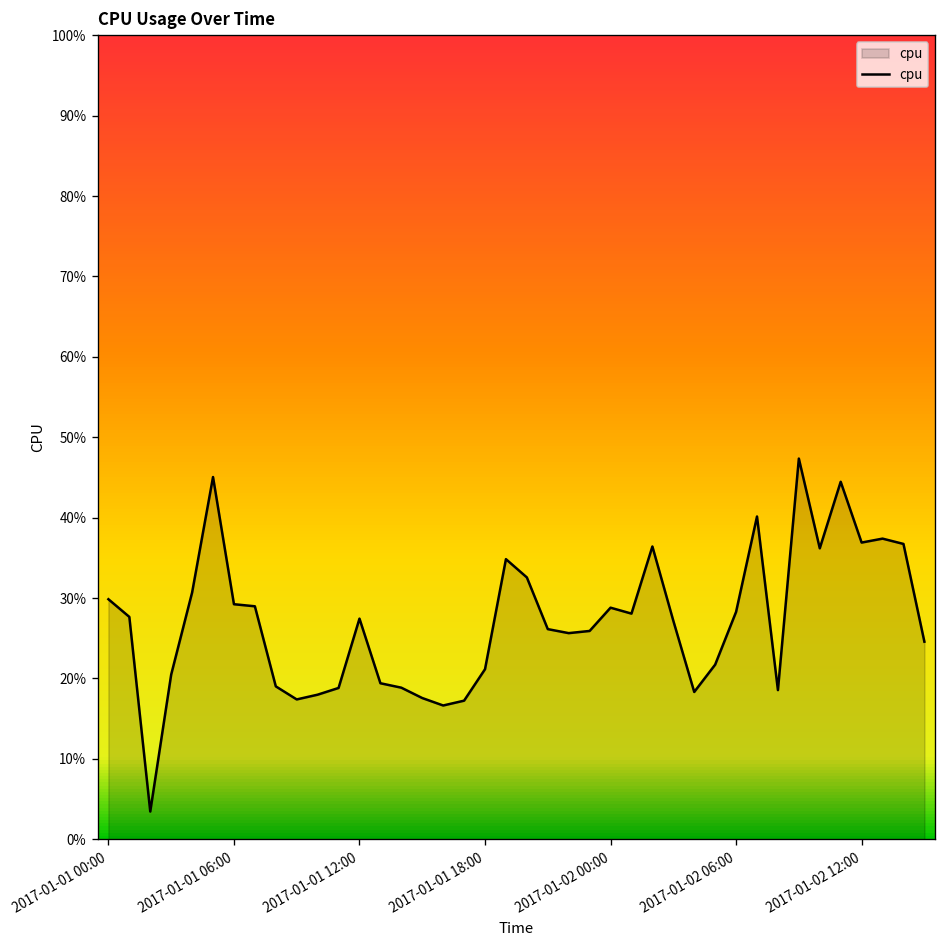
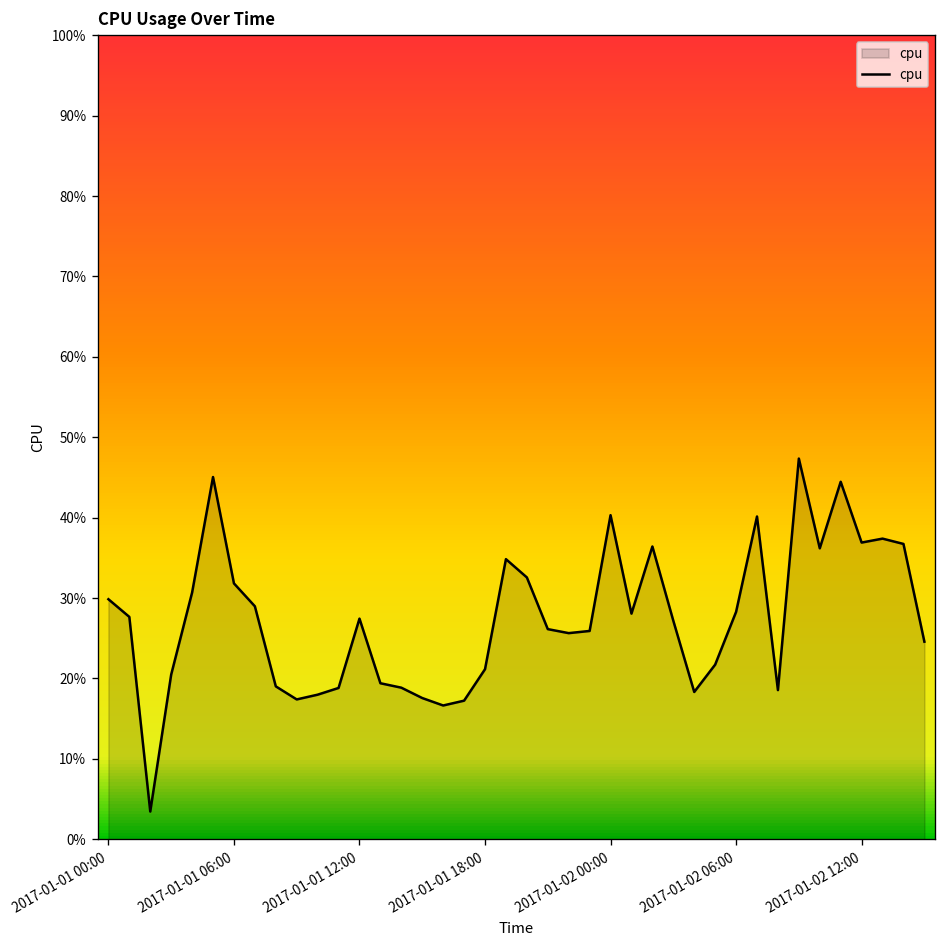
2017-01-01 06:00: 29% -> 32%
2017-01-02 00:00: 29% -> 40%
